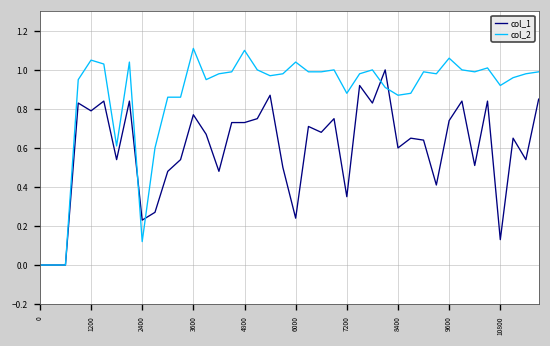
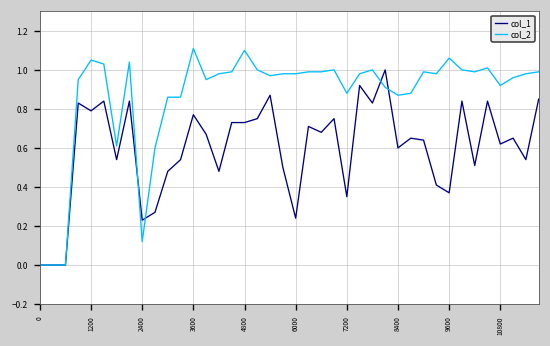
col_2, 6000: 1.04 -> 0.98
col_1, 9600: 0.74 -> 0.37
col_1, 10800: 0.13 -> 0.62
